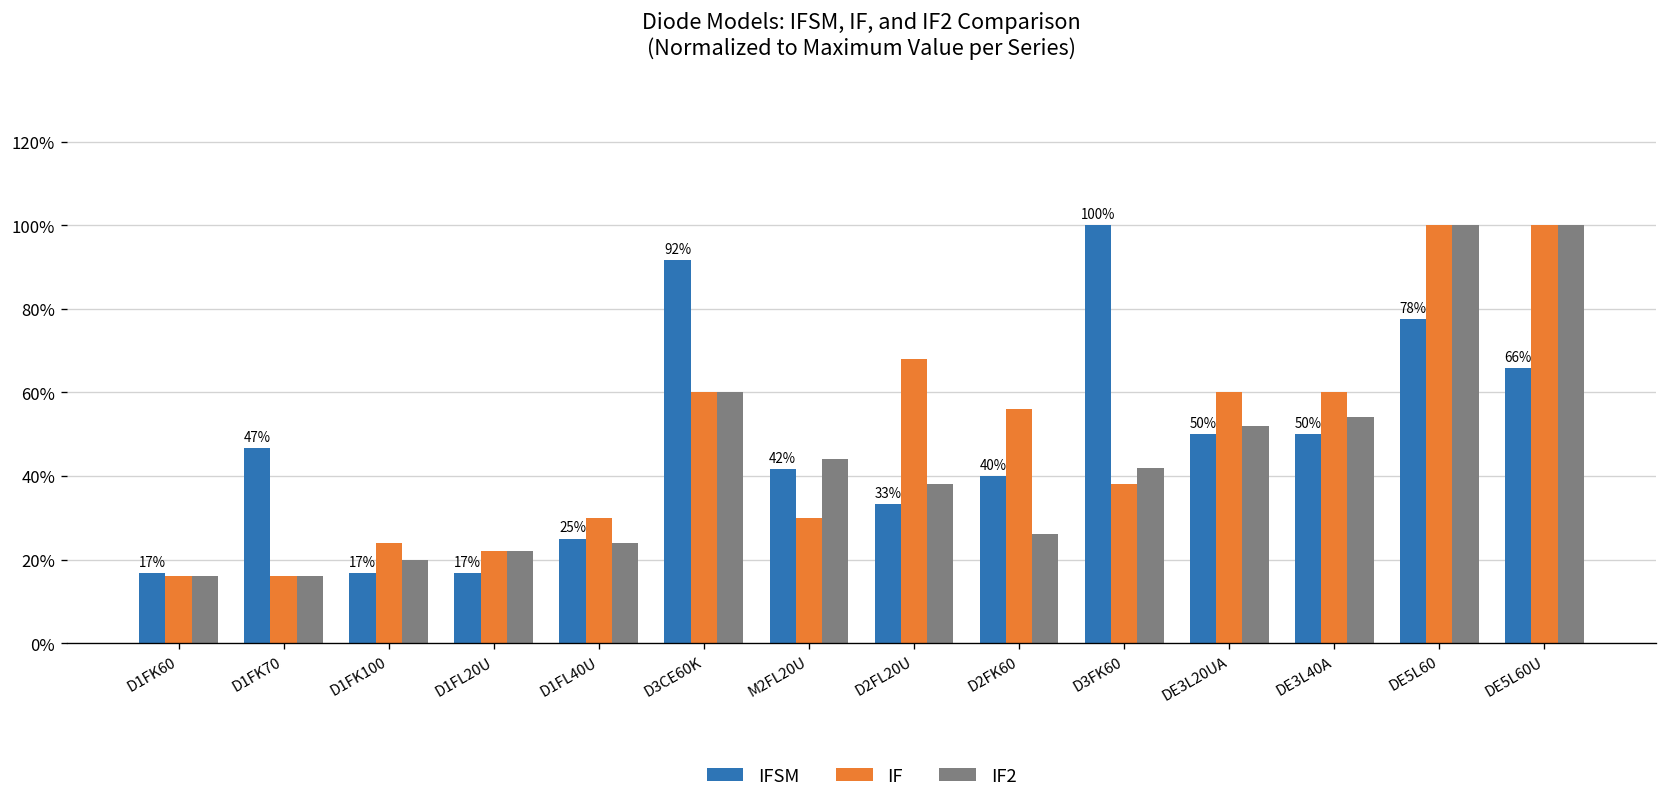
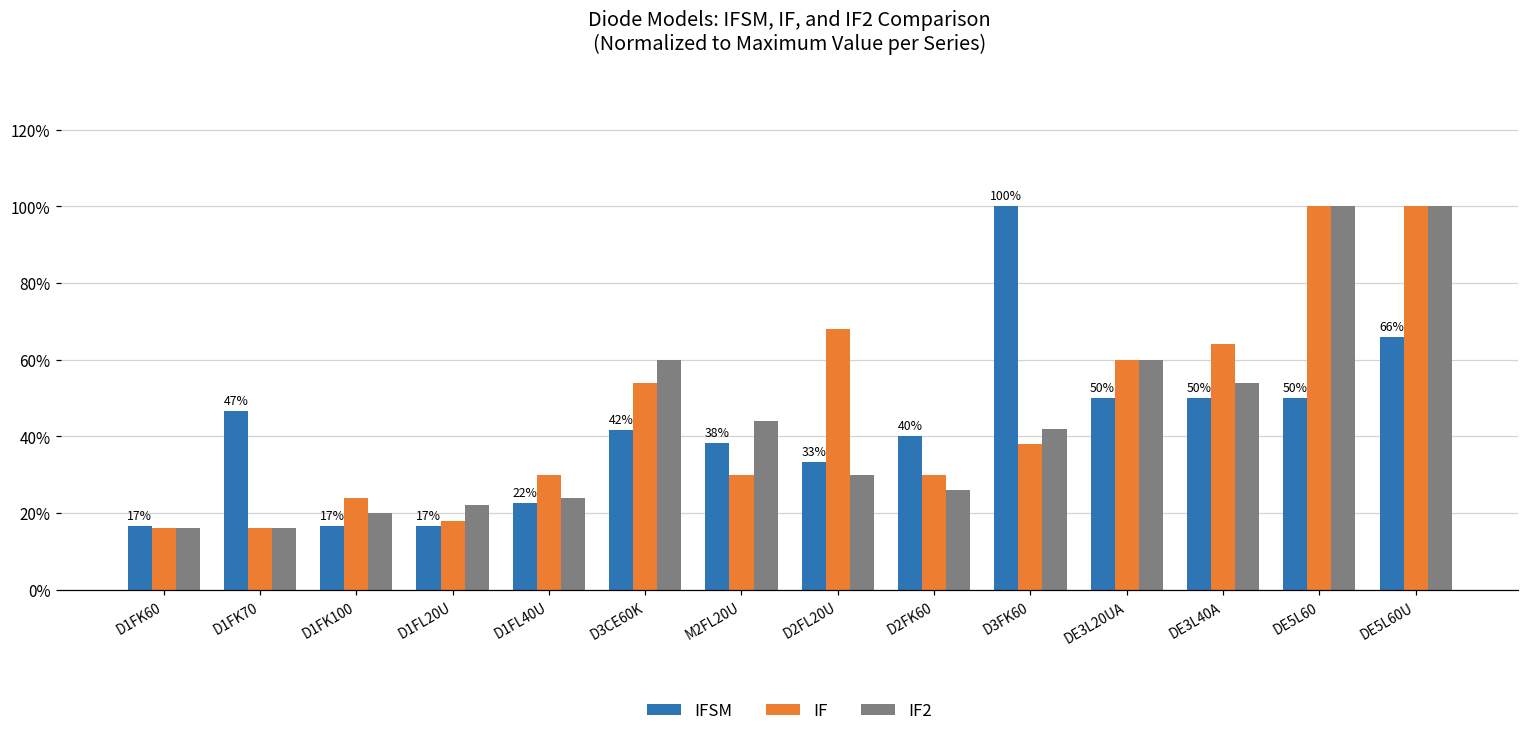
IF, D1FL20U: 22% -> 18%
IFSM, D1FL40U: 25% -> 22%
IFSM, D3CE60K: 92% -> 42%
IF, D3CE60K: 60% -> 54%
IFSM, M2FL20U: 42% -> 38%
IF2, D2FL20U: 38% -> 30%
IF, D2FK60: 56% -> 30%
IF2, DE3L20UA: 52% -> 60%
IF, DE3L40A: 60% -> 64%
IFSM, DE5L60: 78% -> 50%
